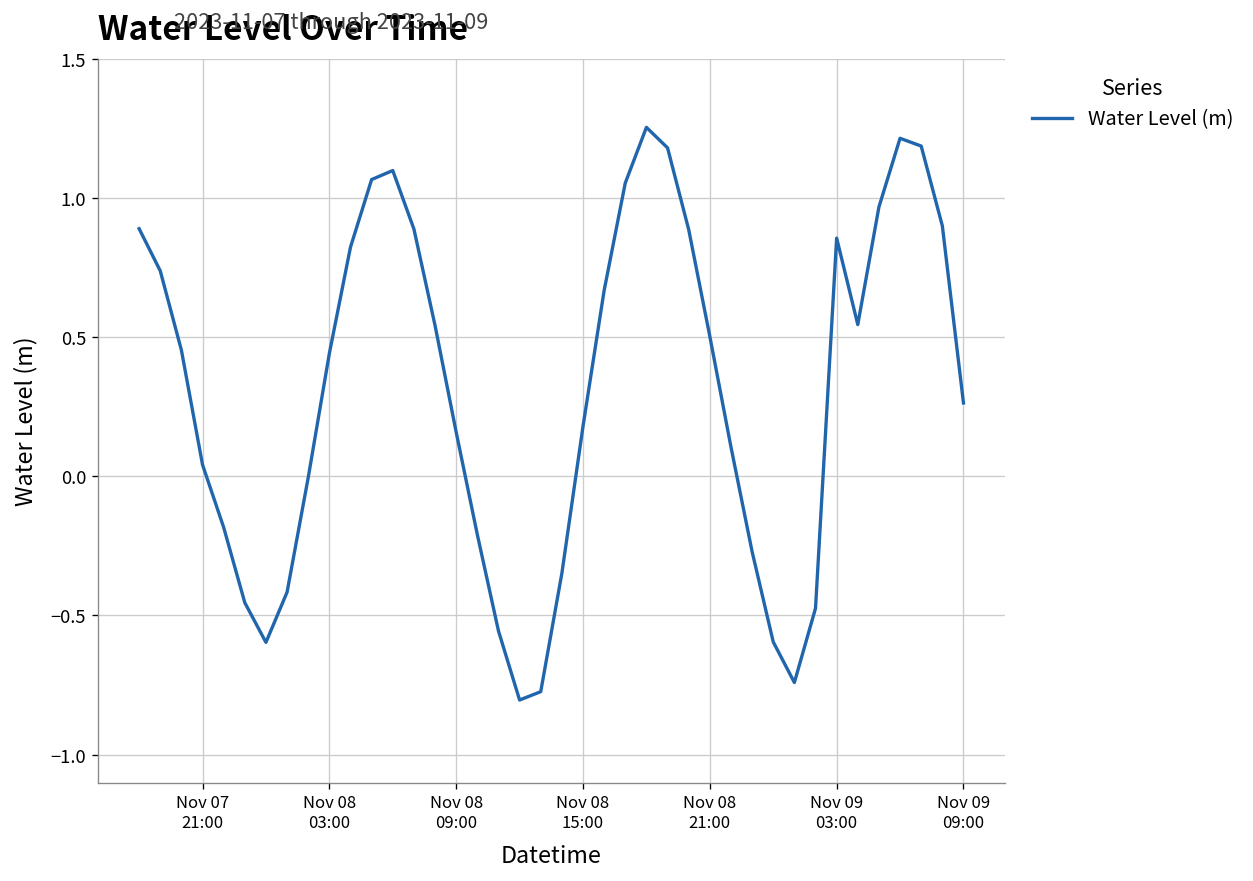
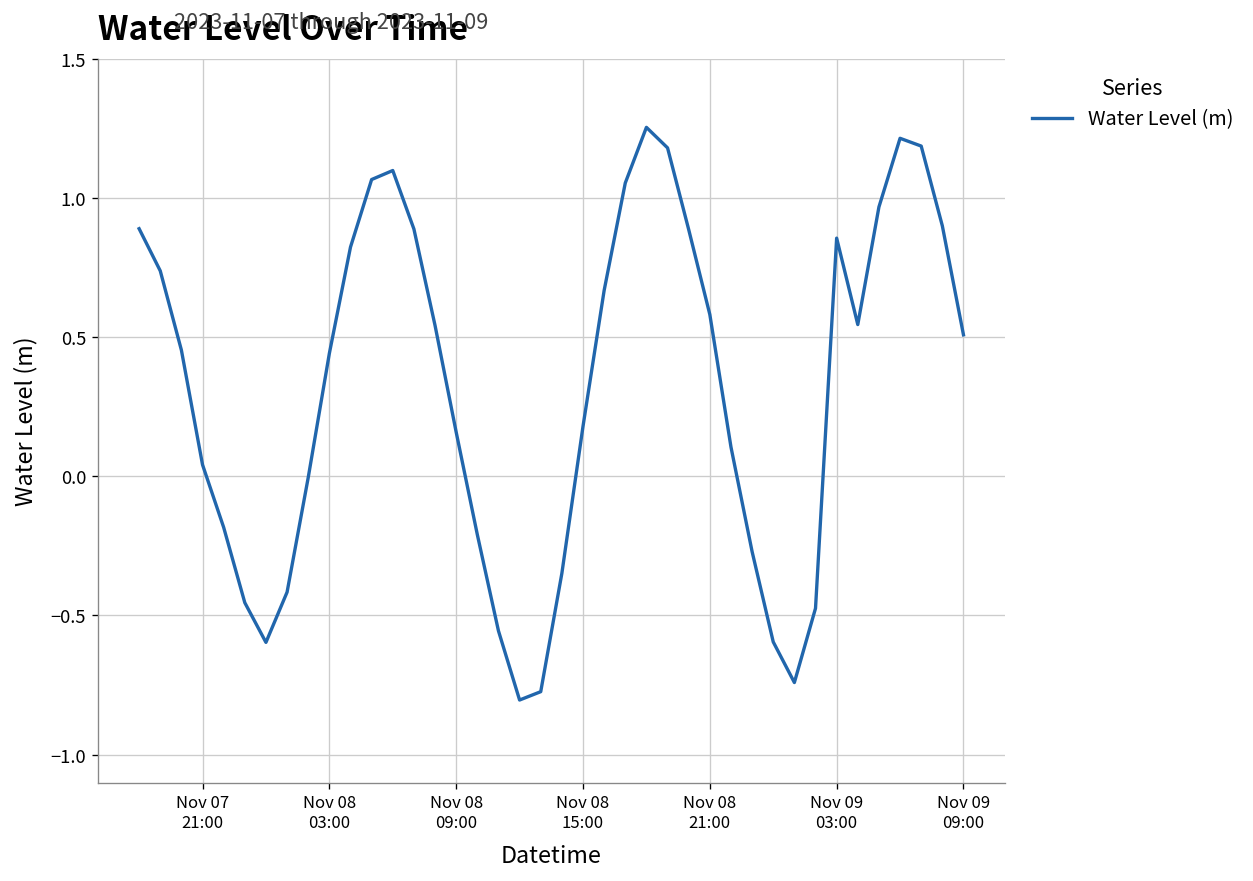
Nov 08 21:00: 0.50 -> 0.58
Nov 09 09:00: 0.26 -> 0.51
